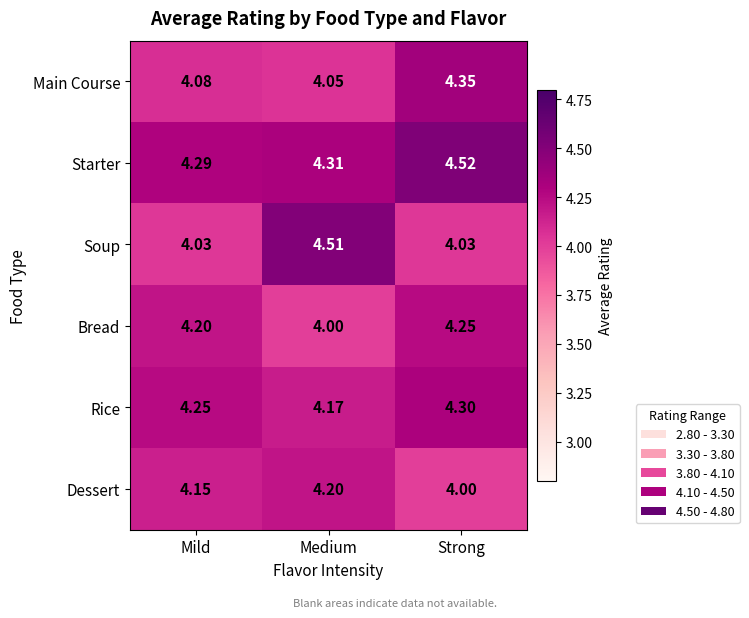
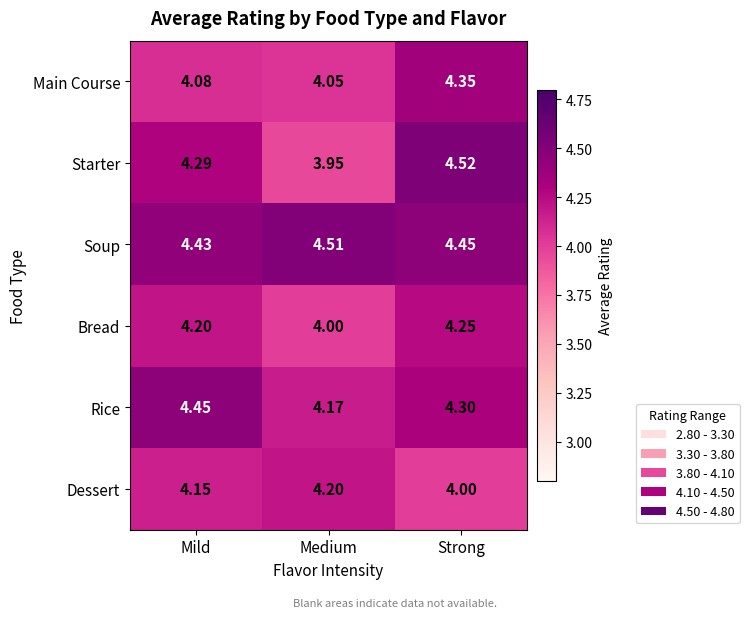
Starter, Medium: 4.31 -> 3.95
Soup, Mild: 4.03 -> 4.43
Soup, Strong: 4.03 -> 4.45
Rice, Mild: 4.25 -> 4.45
